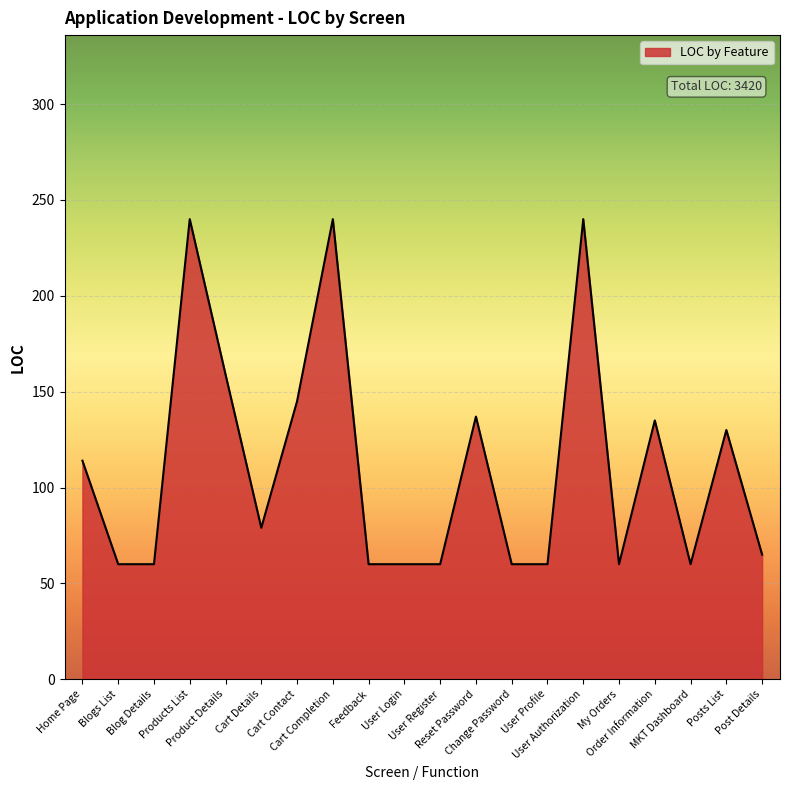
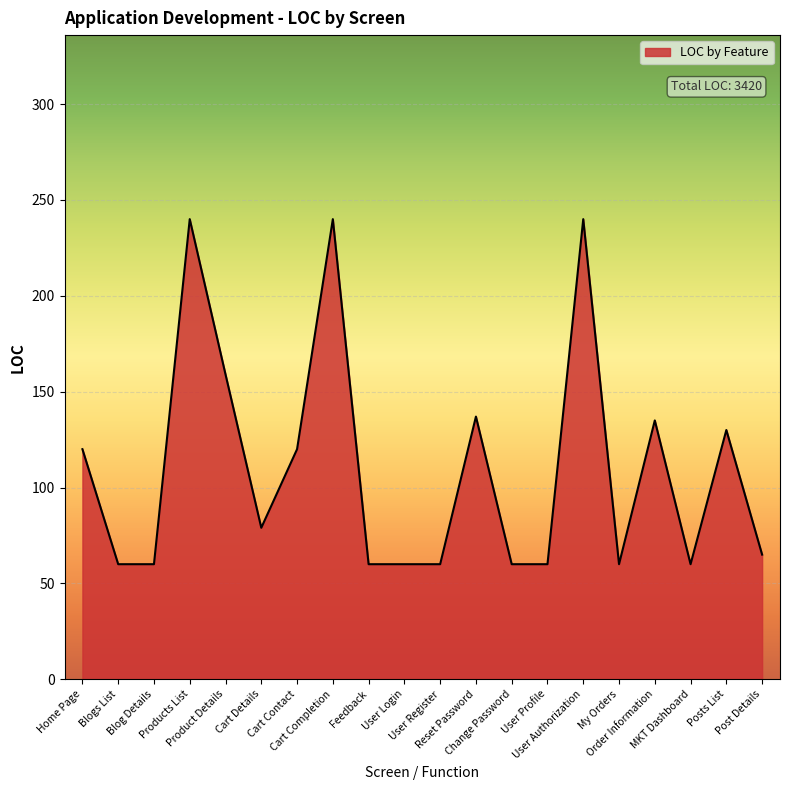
Home Page: 114 -> 120
Cart Contact: 145 -> 120
